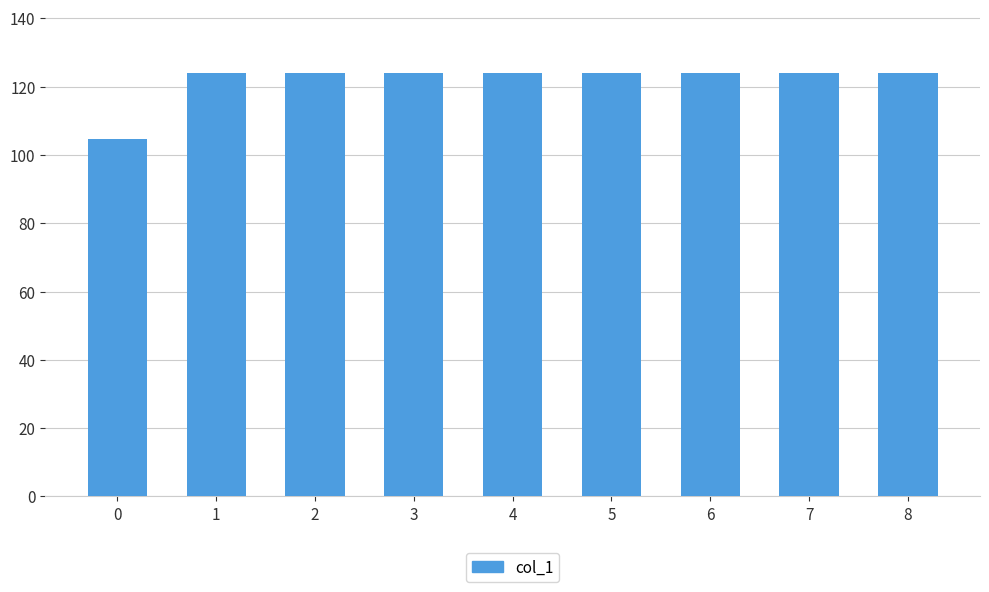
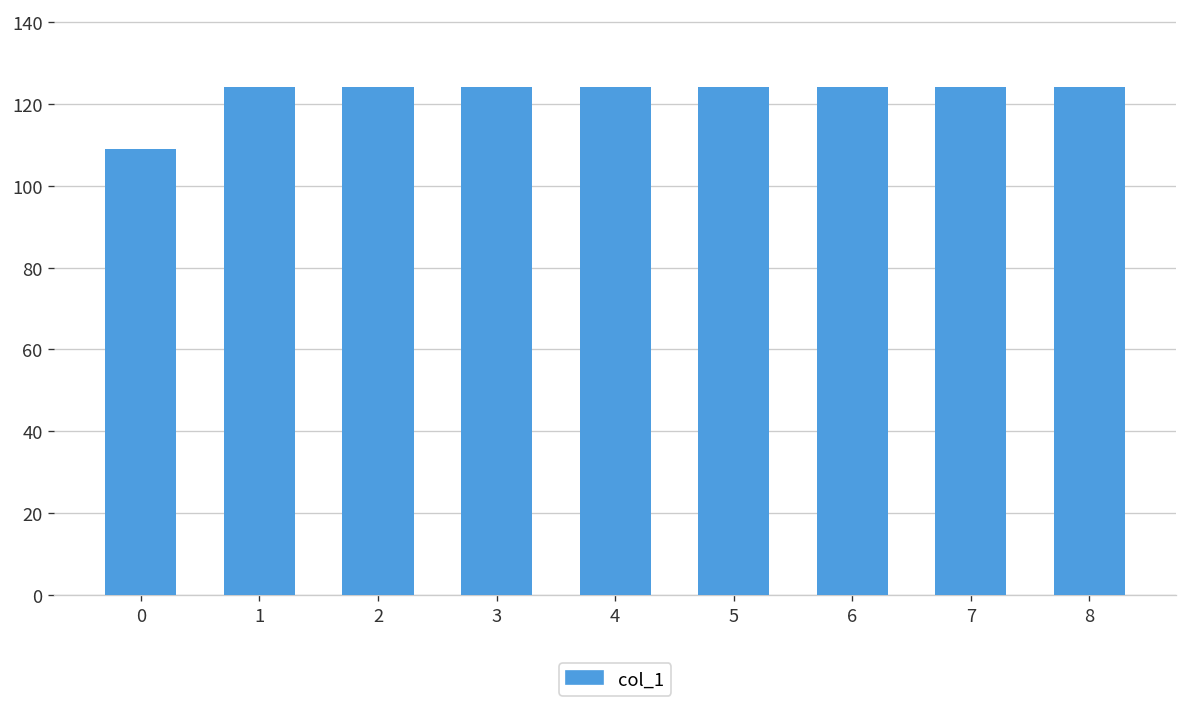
0: 105 -> 109
